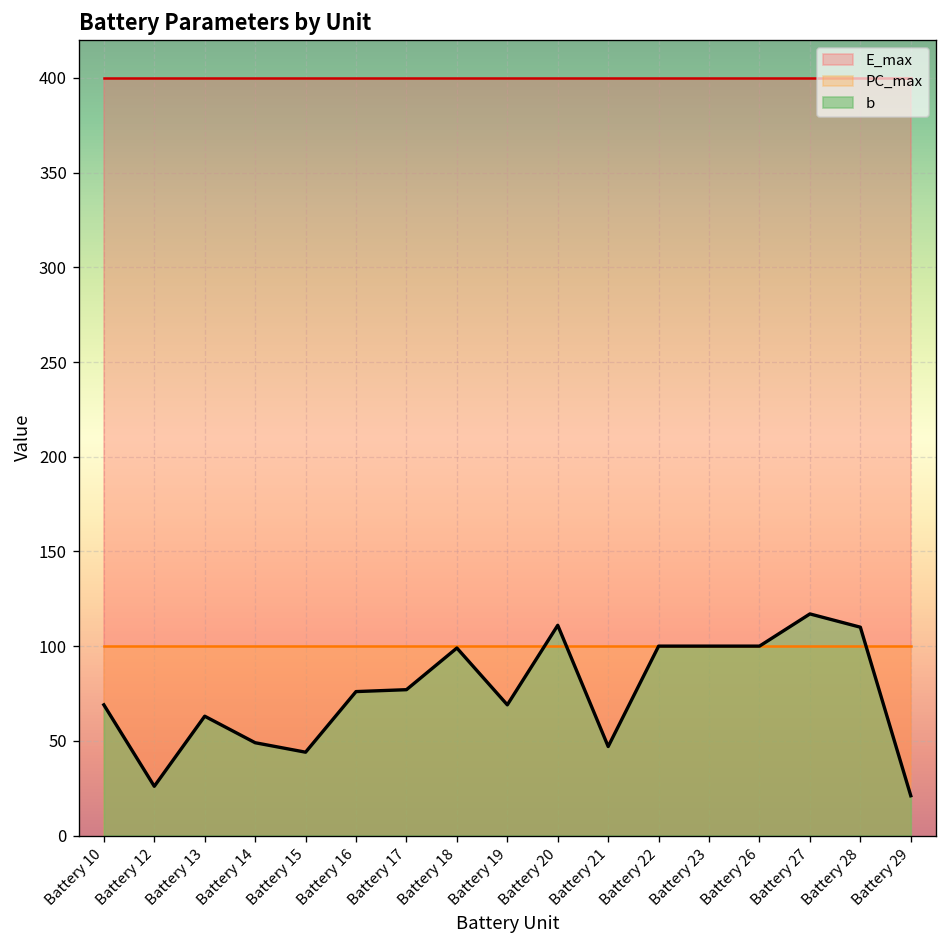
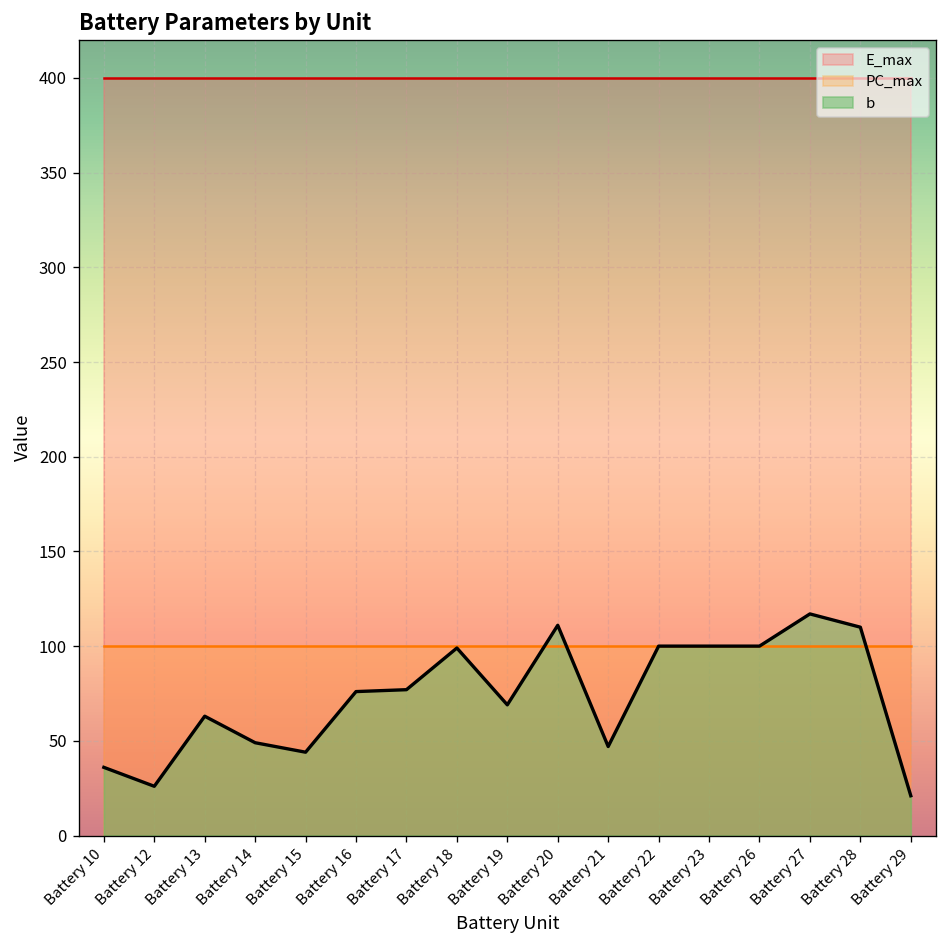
b, Battery 10: 69 -> 36
